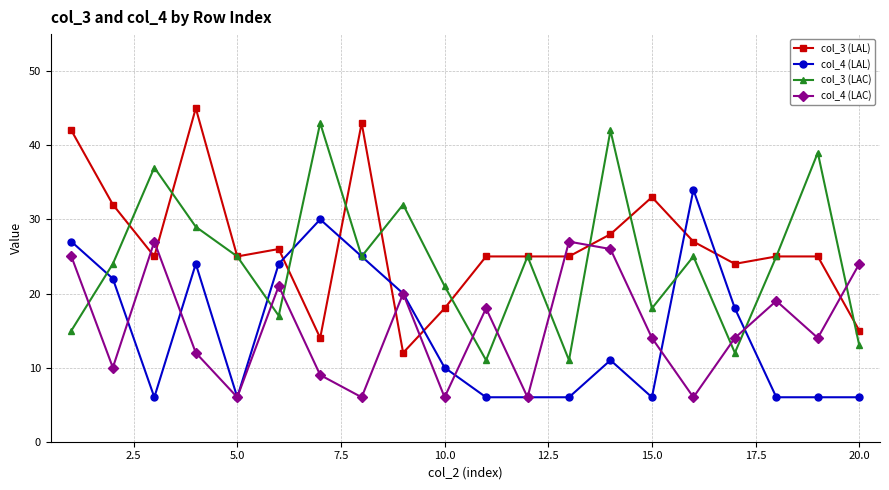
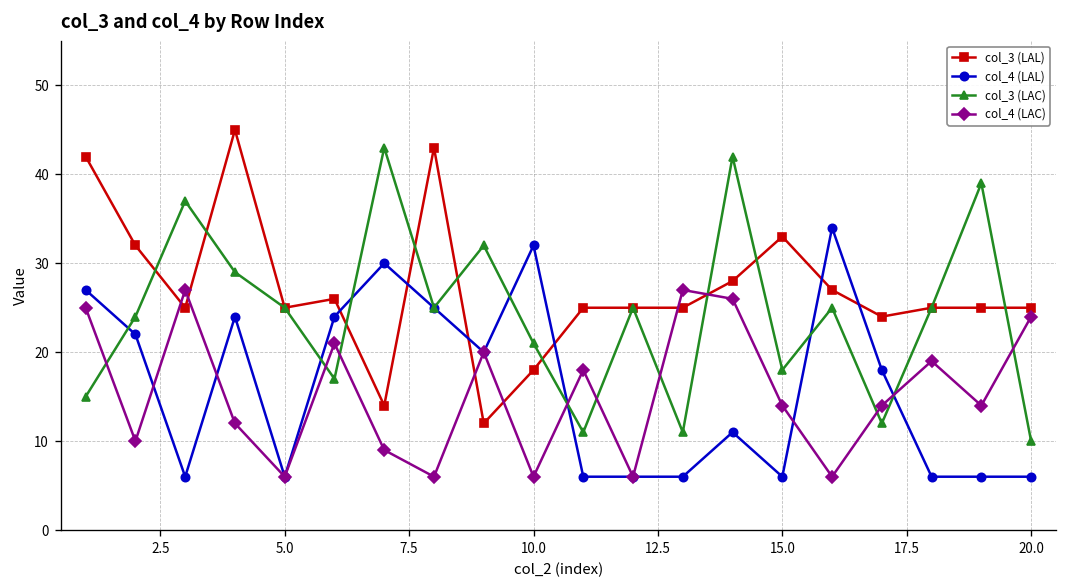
col_4 (LAL), 10.0: 10 -> 32
col_3 (LAL), 20.0: 15 -> 25
col_3 (LAC), 20.0: 13 -> 10
